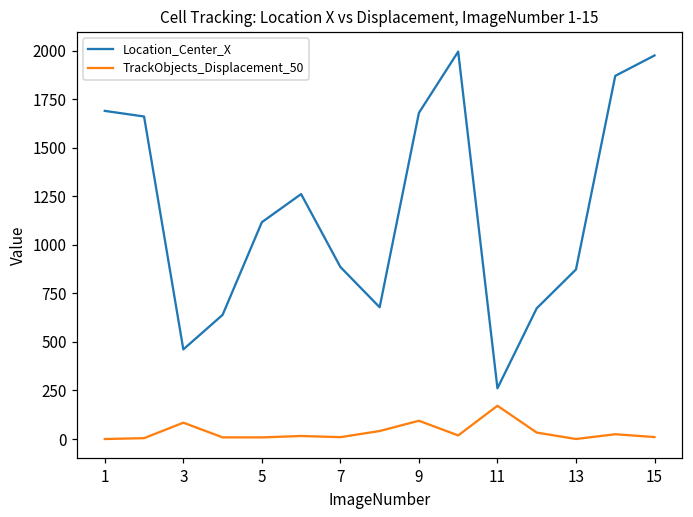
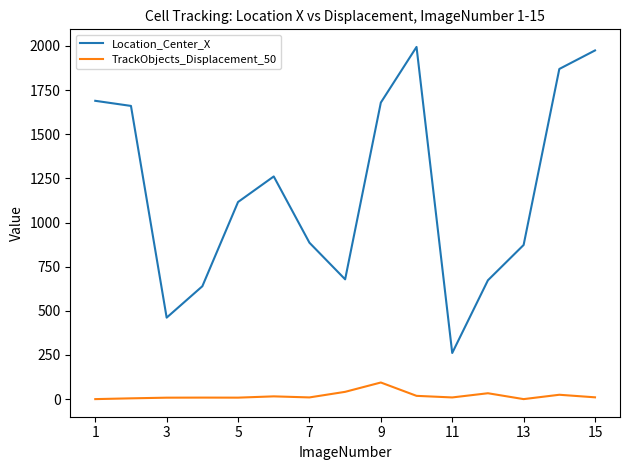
TrackObjects_Displacement_50, 3: 80 -> 10
TrackObjects_Displacement_50, 11: 170 -> 10
